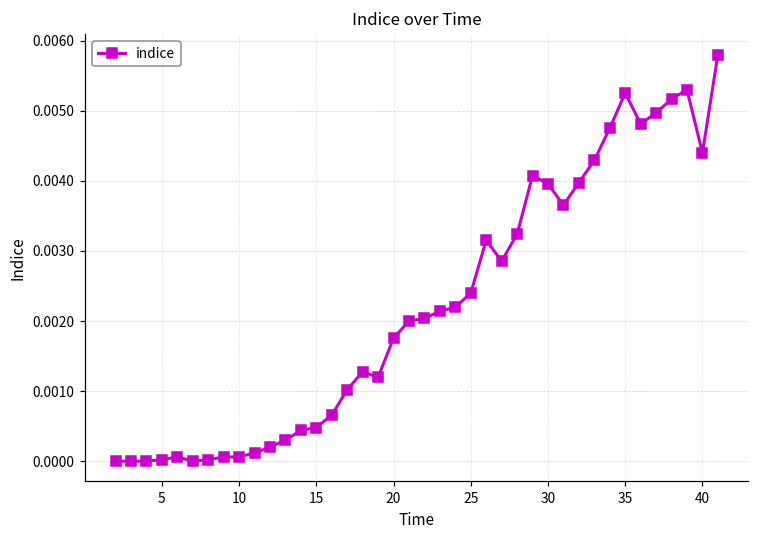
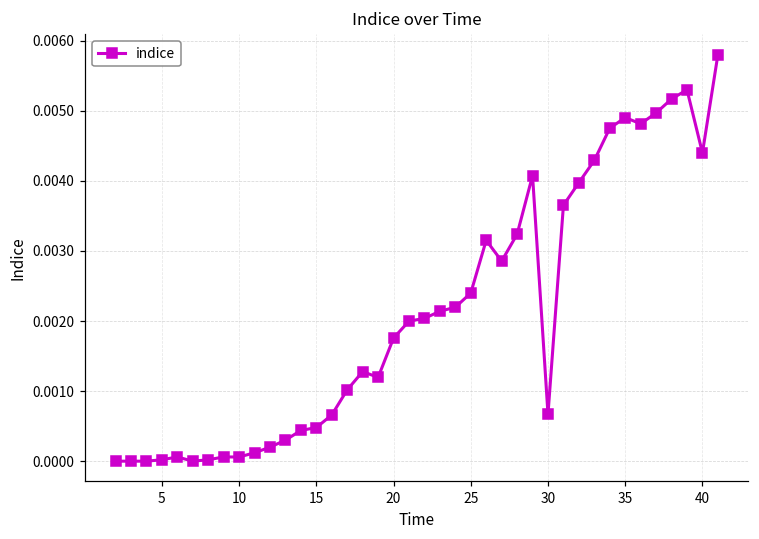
30: 0.0040 -> 0.0007
35: 0.0053 -> 0.0049
